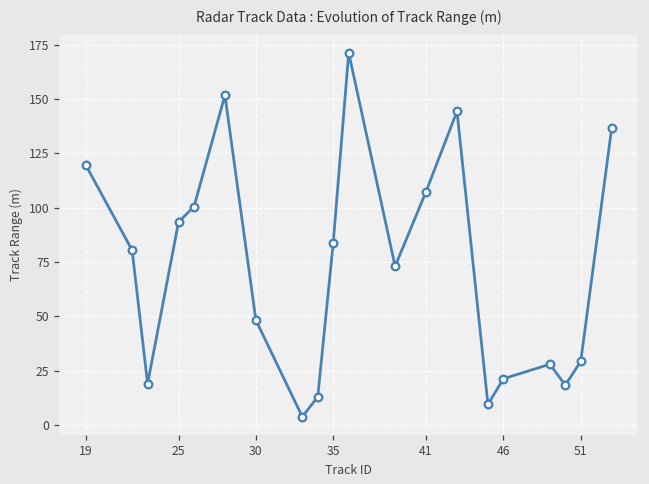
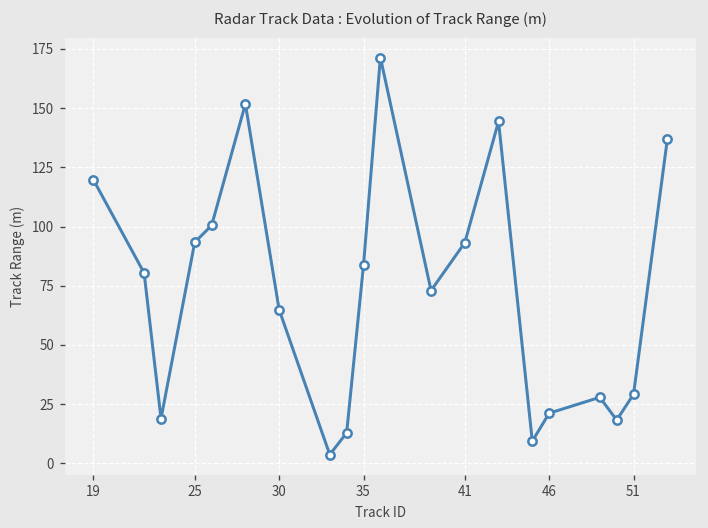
30: 48 -> 65
41: 107 -> 93
